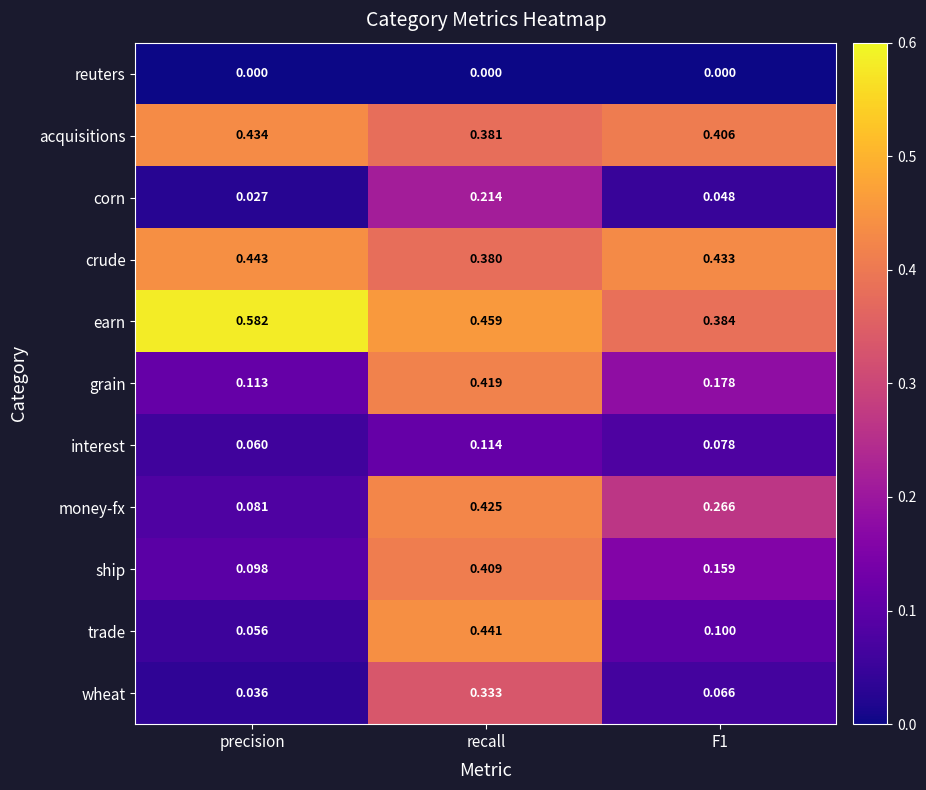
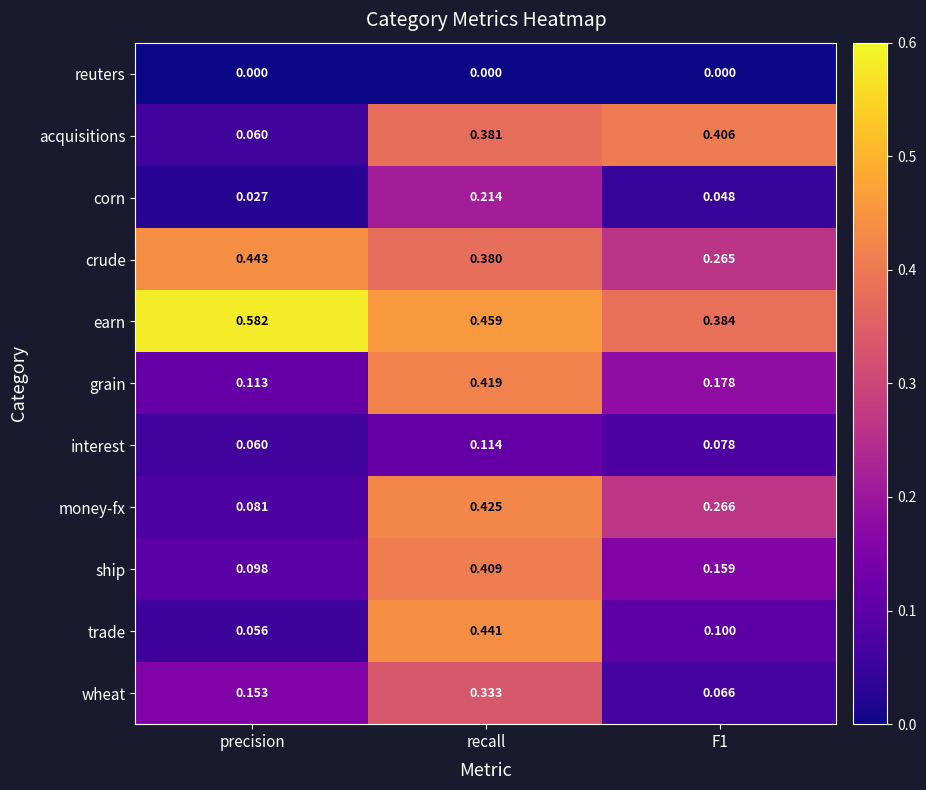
acquisitions, precision: 0.434 -> 0.060
crude, F1: 0.433 -> 0.265
wheat, precision: 0.036 -> 0.153
